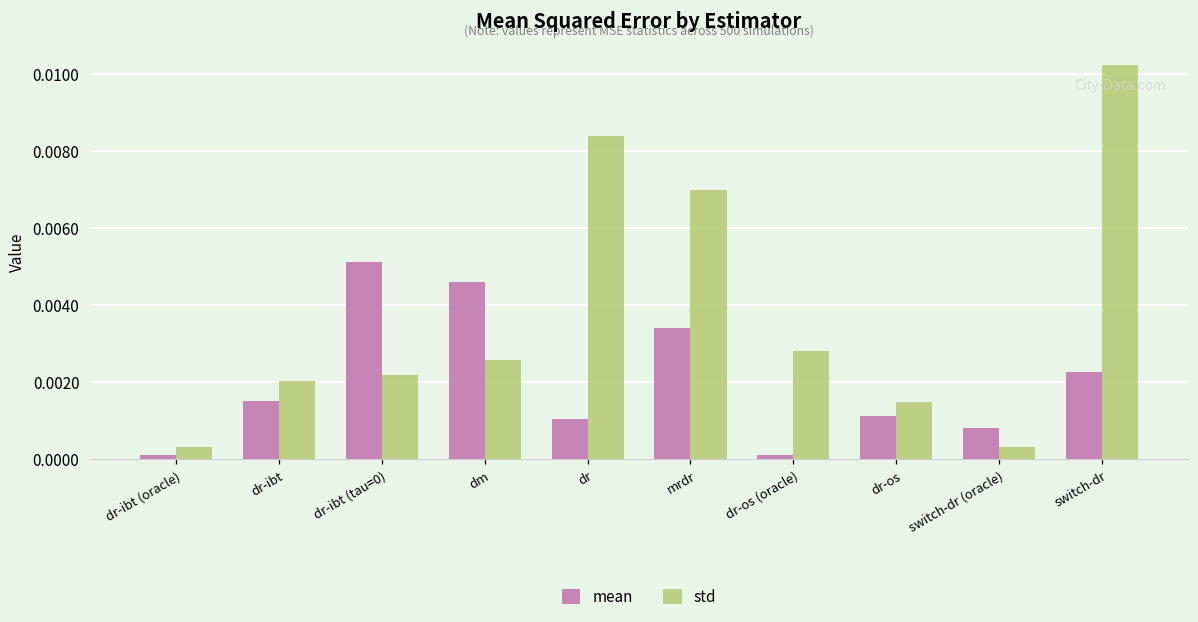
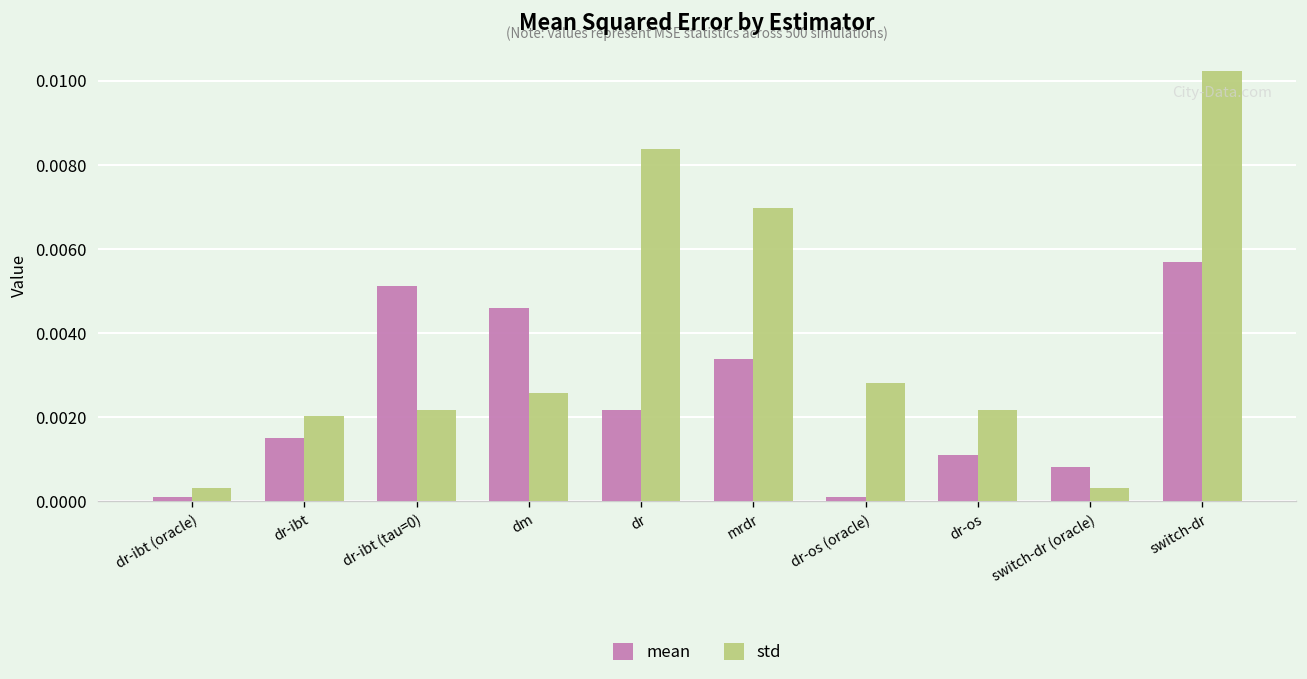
mean, dr: 0.0010 -> 0.0022
std, dr-os: 0.0015 -> 0.0022
mean, switch-dr: 0.0023 -> 0.0057
